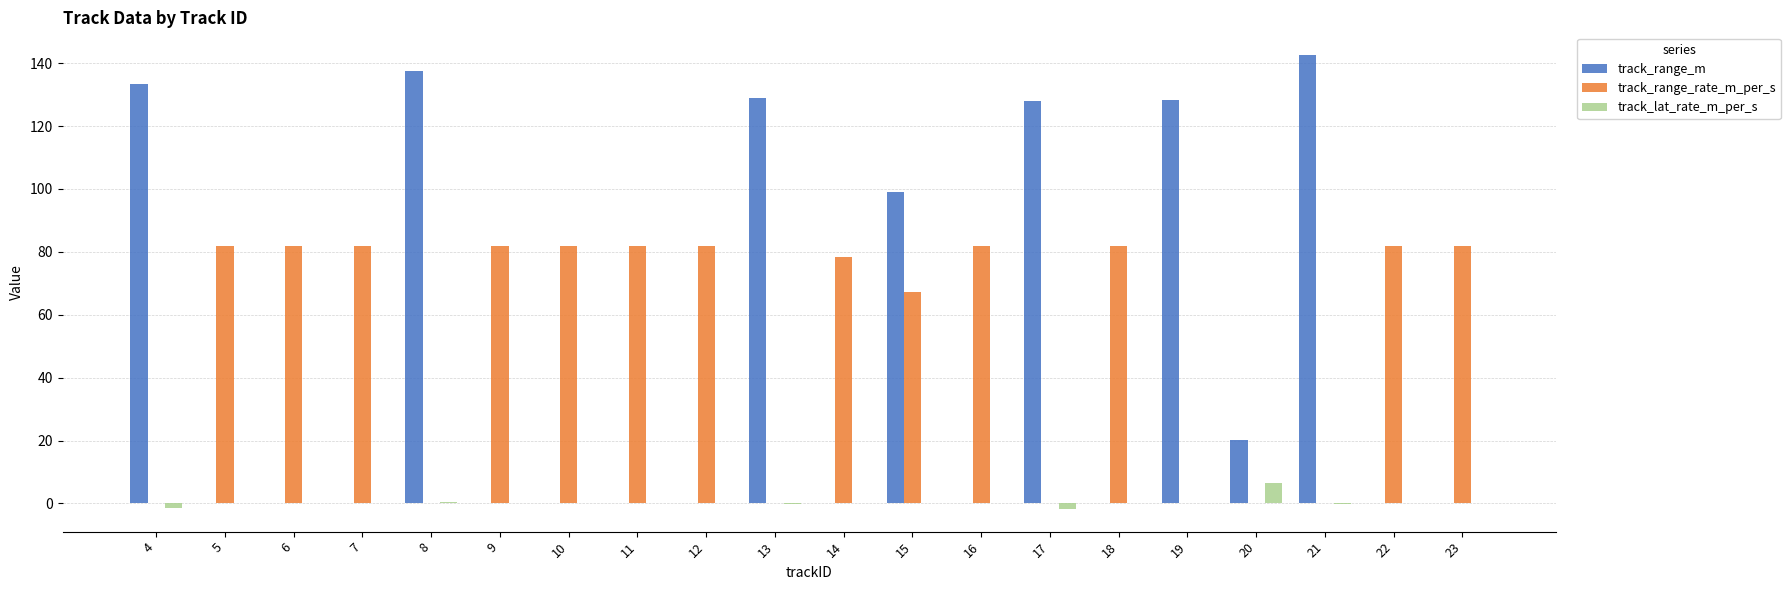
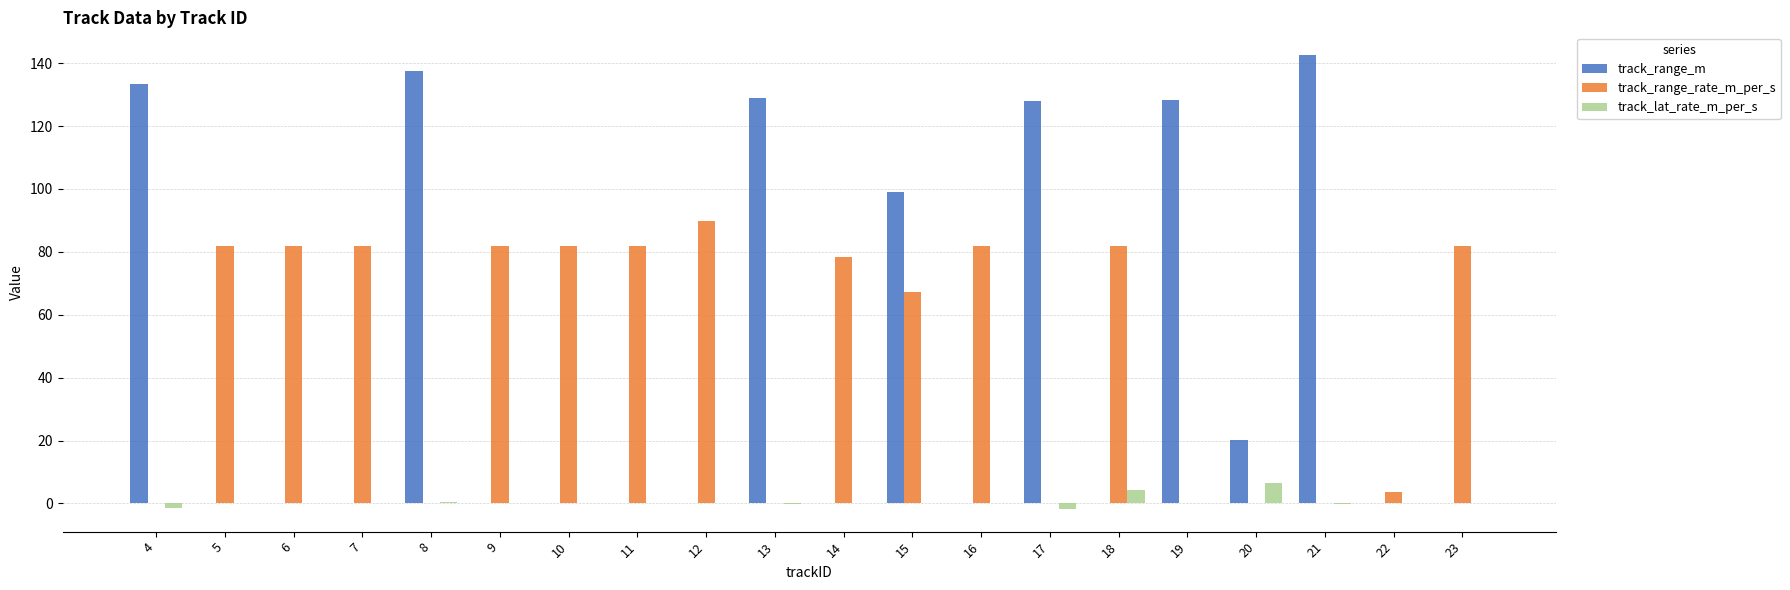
track_range_rate_m_per_s, 12: 82 -> 90
track_lat_rate_m_per_s, 18: 0 -> 4
track_range_rate_m_per_s, 22: 82 -> 4
